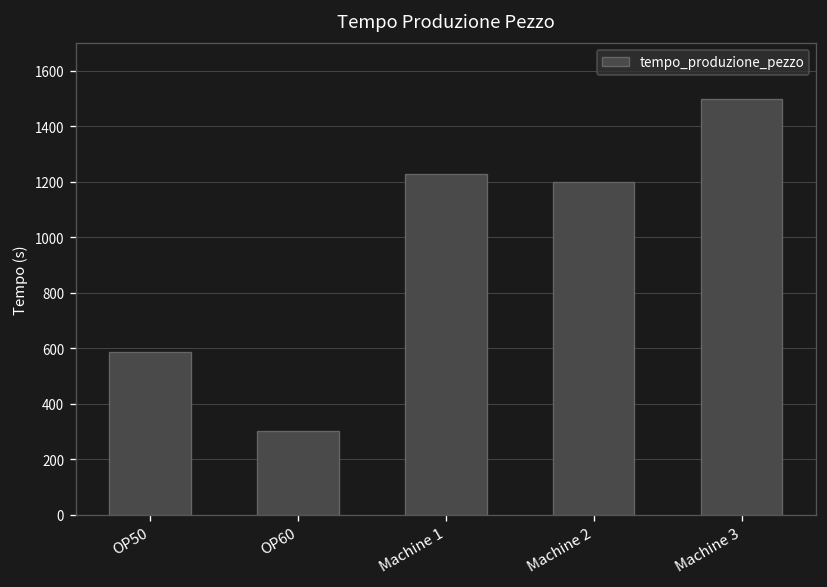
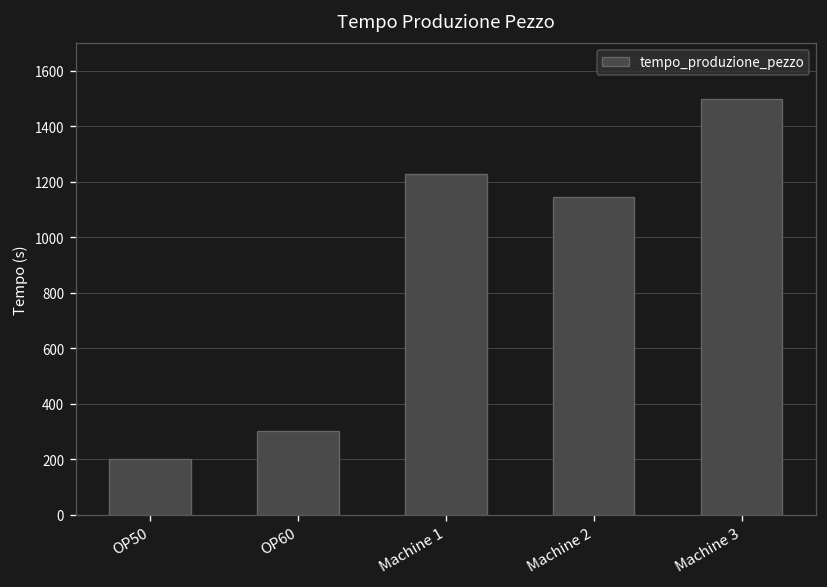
OP50: 590 -> 200
Machine 2: 1200 -> 1150
